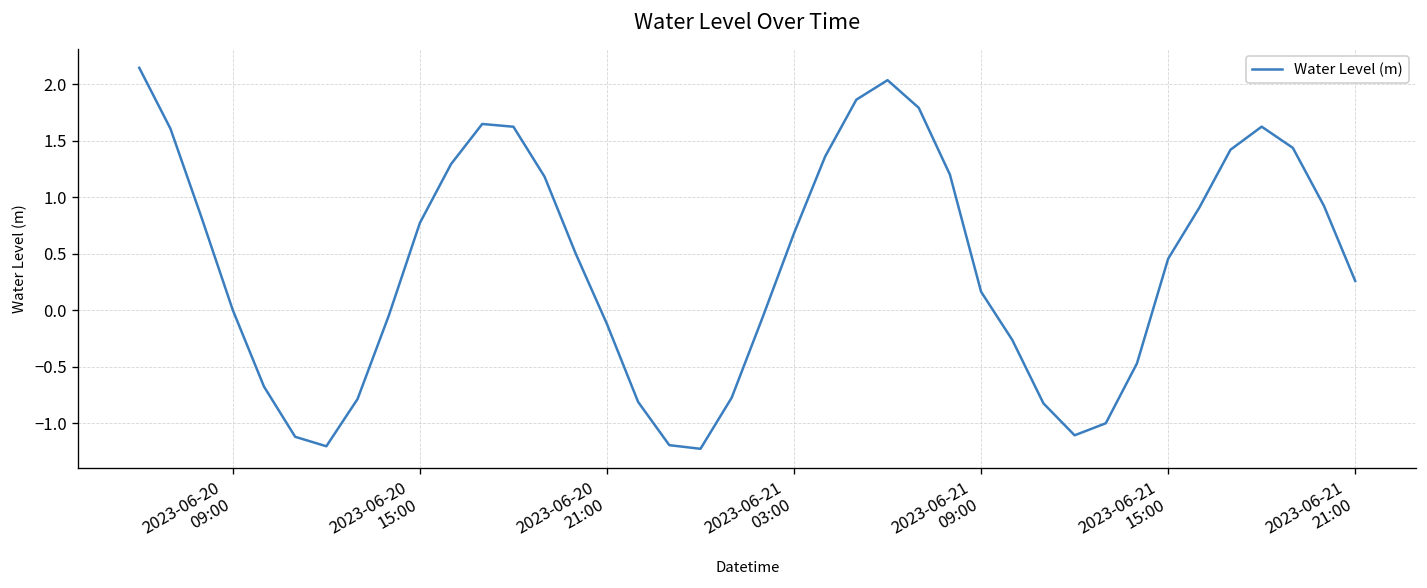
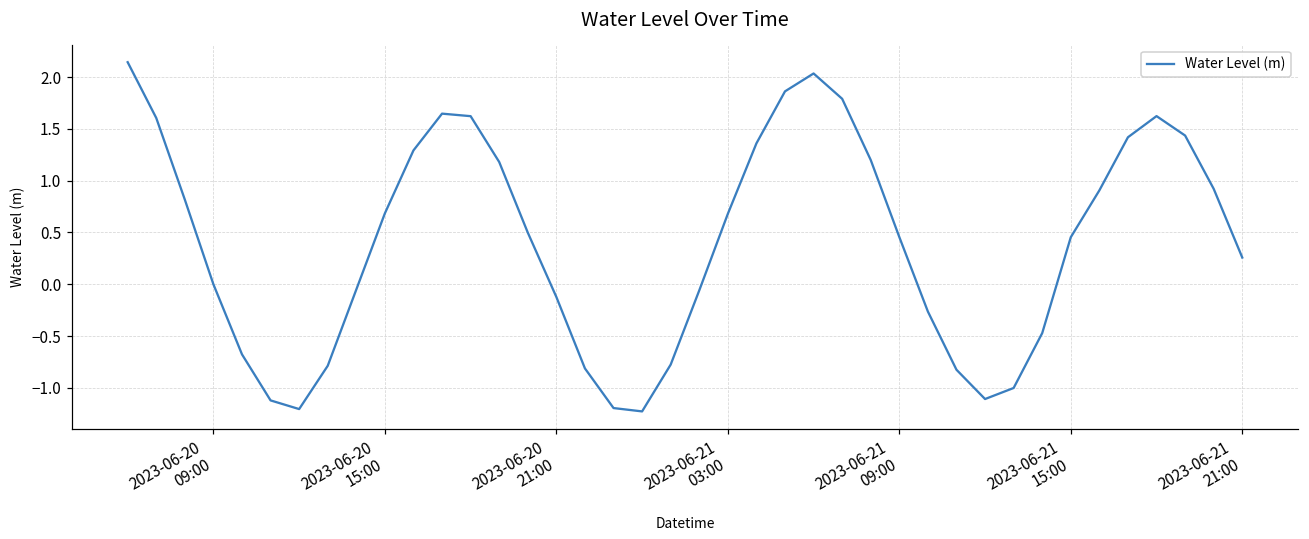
2023-06-20 15:00: 0.8 -> 0.7
2023-06-21 09:00: 0.2 -> 0.5
